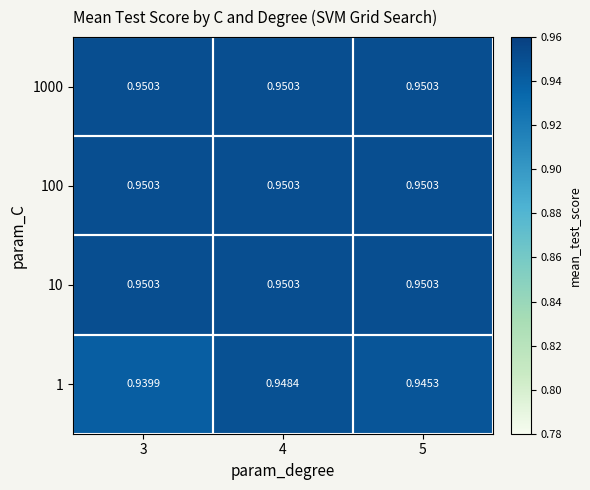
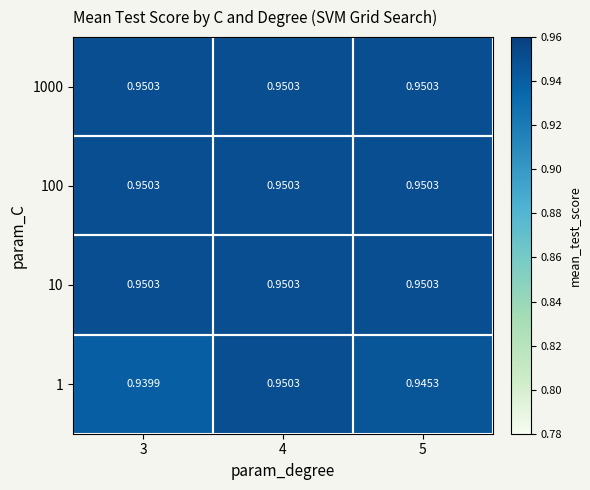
1, 4: 0.9484 -> 0.9503
